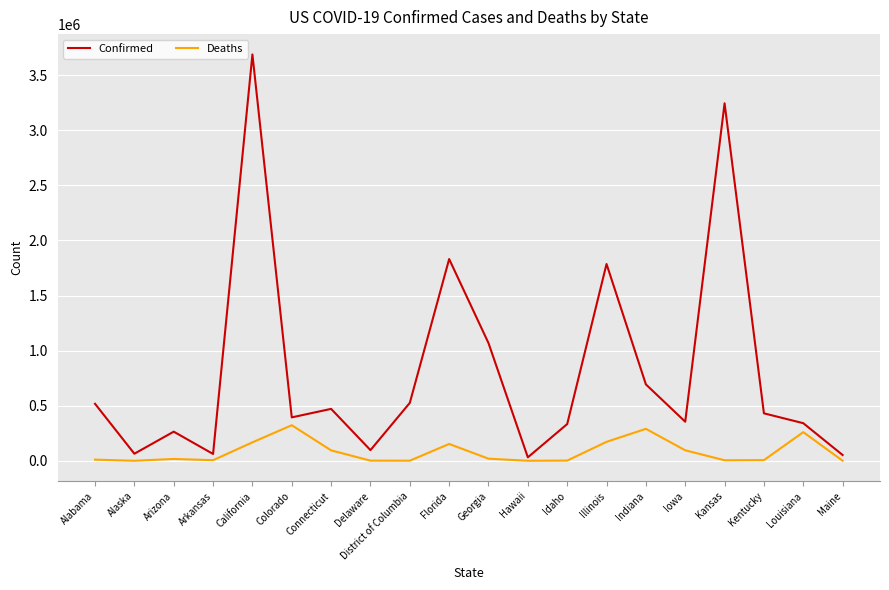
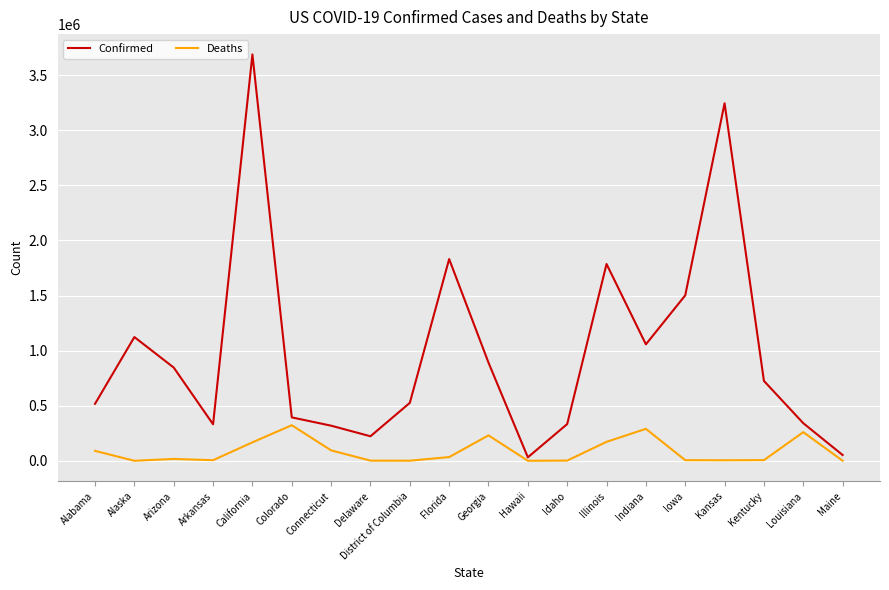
Deaths, Alabama: 10000 -> 90000
Confirmed, Alaska: 60000 -> 1120000
Confirmed, Arizona: 260000 -> 850000
Confirmed, Arkansas: 60000 -> 330000
Confirmed, Connecticut: 470000 -> 320000
Confirmed, Delaware: 100000 -> 220000
Deaths, Florida: 150000 -> 30000
Confirmed, Georgia: 1070000 -> 890000
Deaths, Georgia: 20000 -> 230000
Confirmed, Indiana: 690000 -> 1060000
Confirmed, Iowa: 350000 -> 1500000
Deaths, Iowa: 100000 -> 10000
Confirmed, Kentucky: 430000 -> 730000
